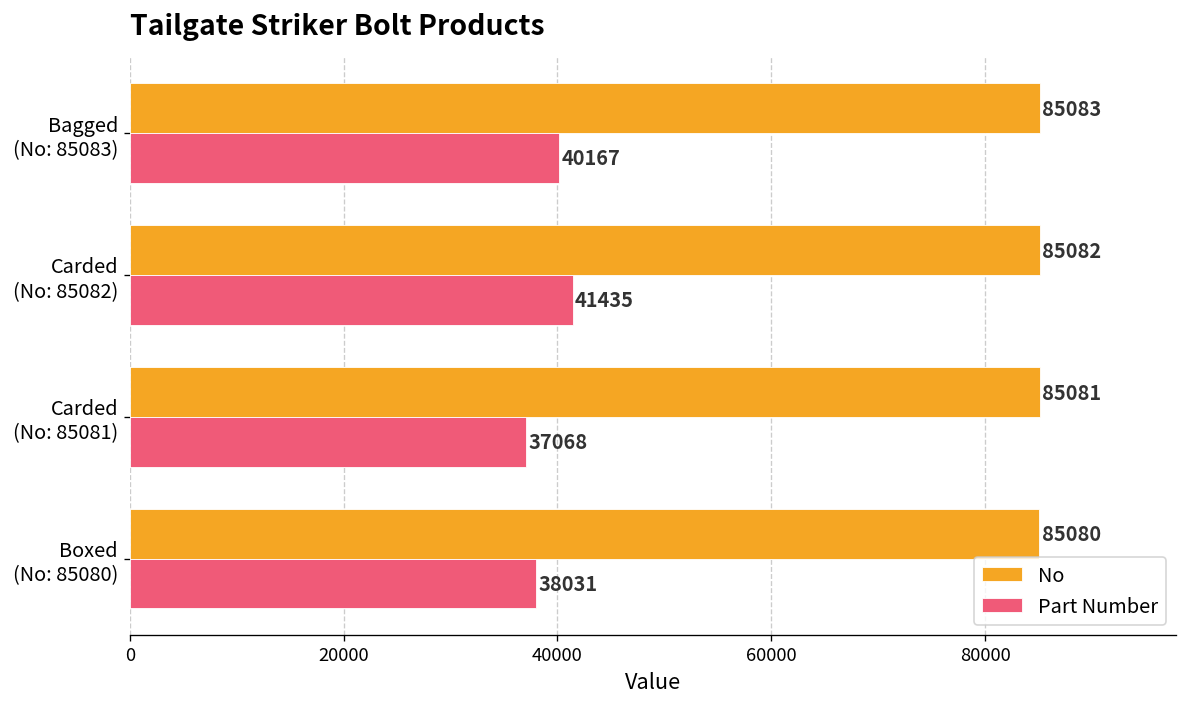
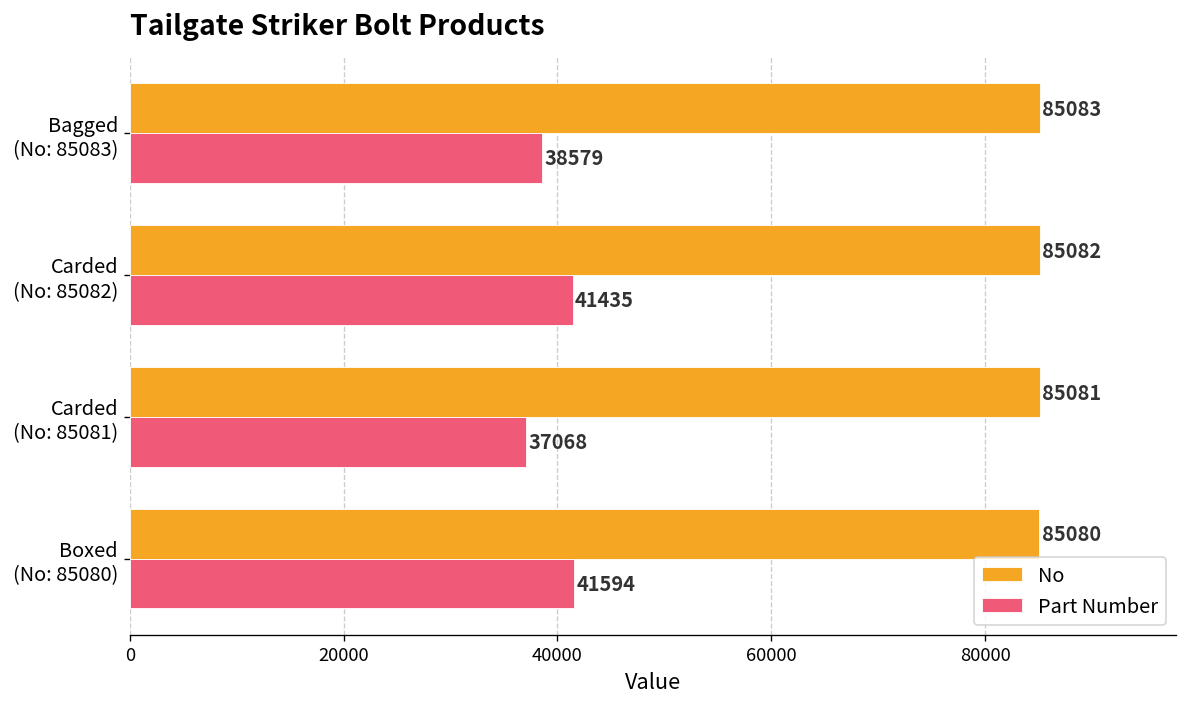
Part Number, Bagged (No: 85083): 40167 -> 38579
Part Number, Boxed (No: 85080): 38031 -> 41594
